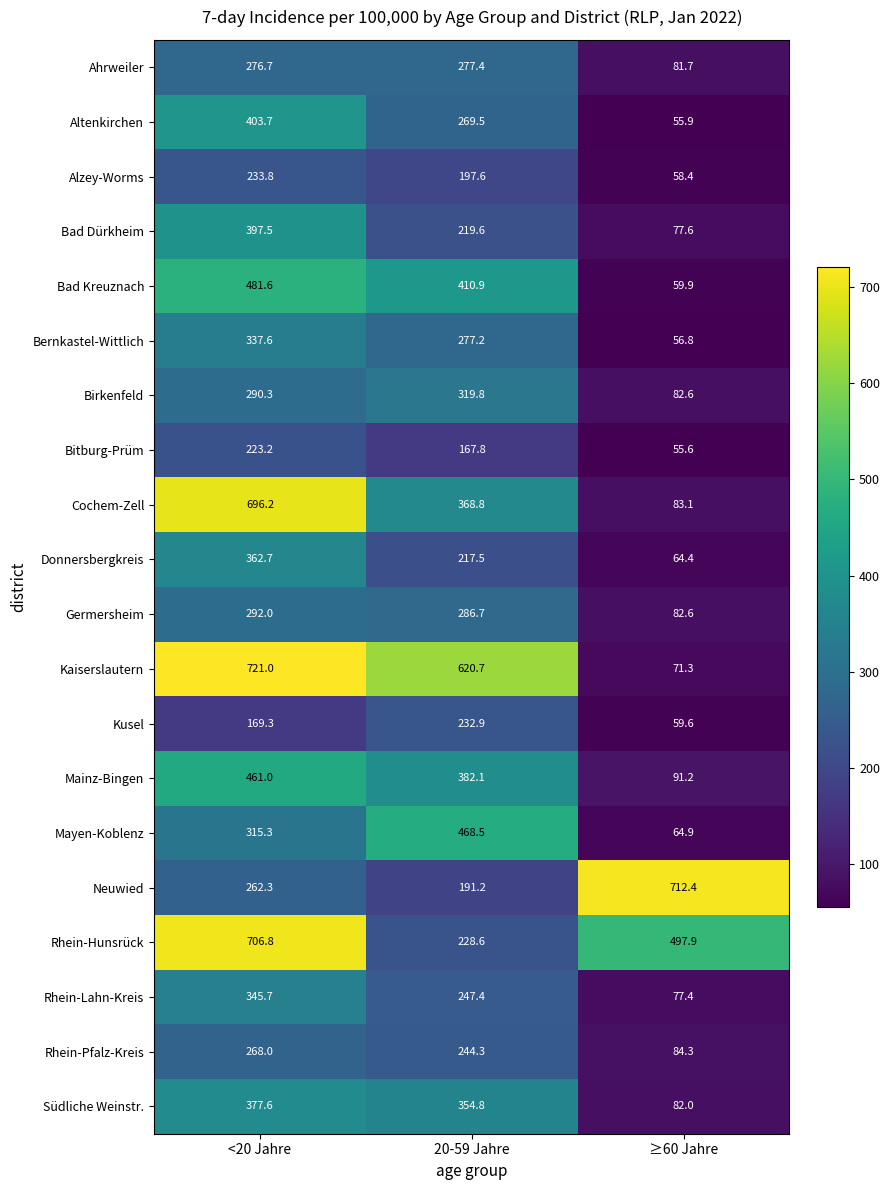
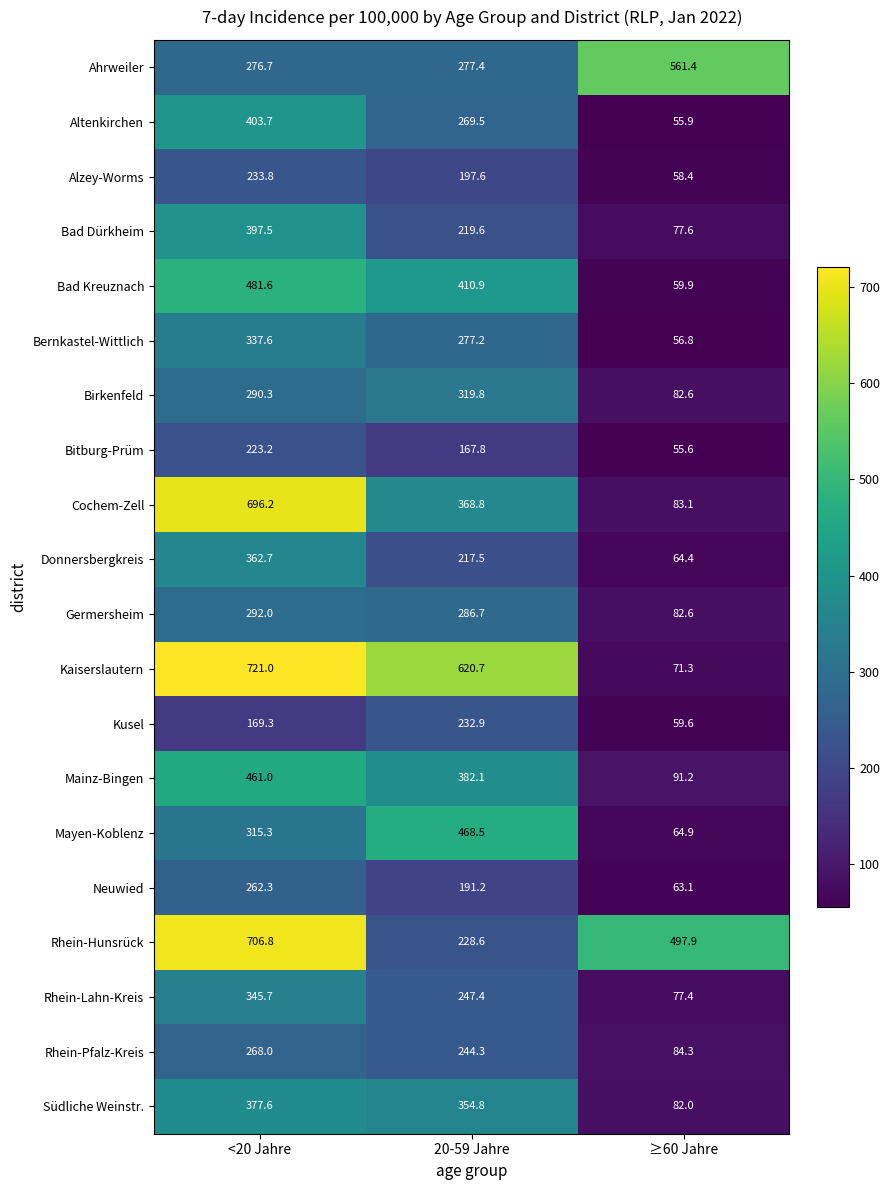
Ahrweiler, ≥60 Jahre: 81.7 -> 561.4
Neuwied, ≥60 Jahre: 712.4 -> 63.1
